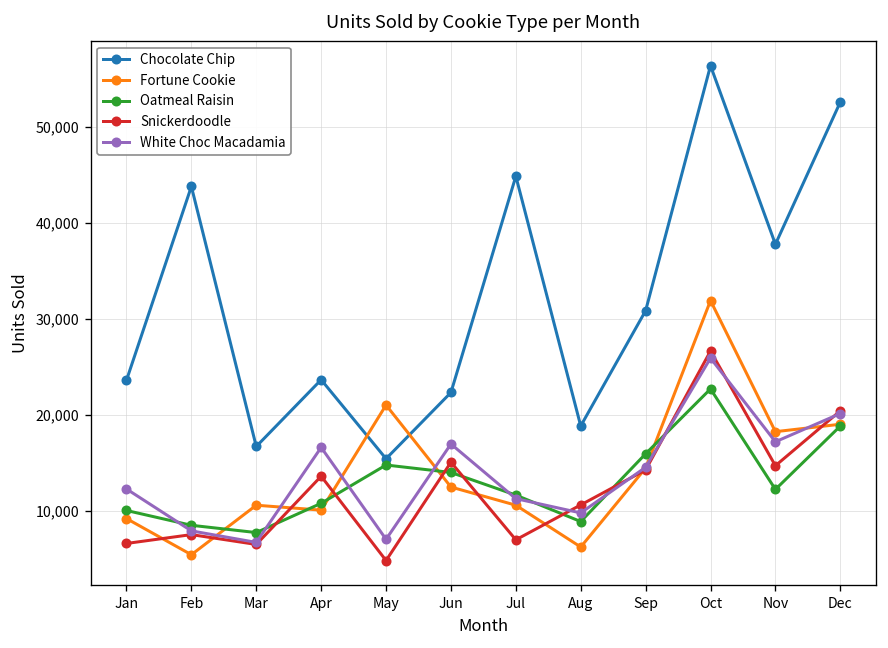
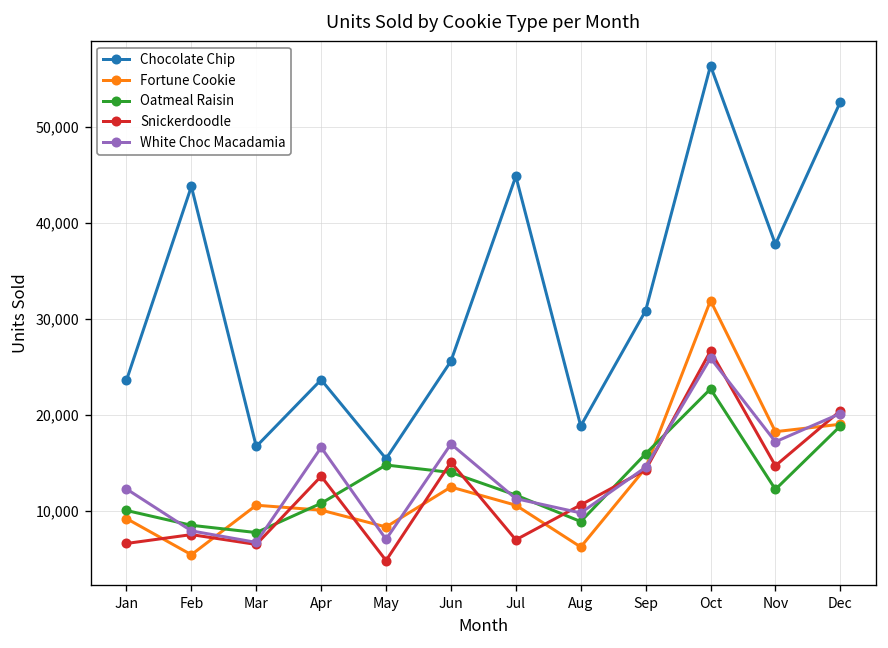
Fortune Cookie, May: 21,000 -> 8,000
Chocolate Chip, Jun: 22,000 -> 26,000
